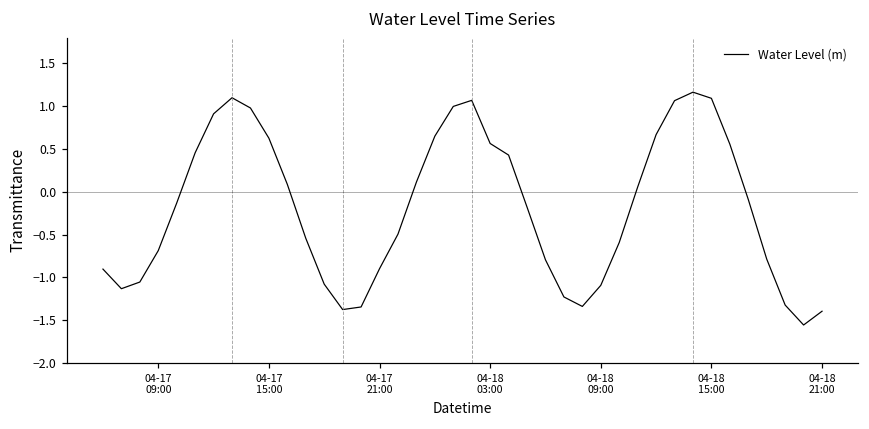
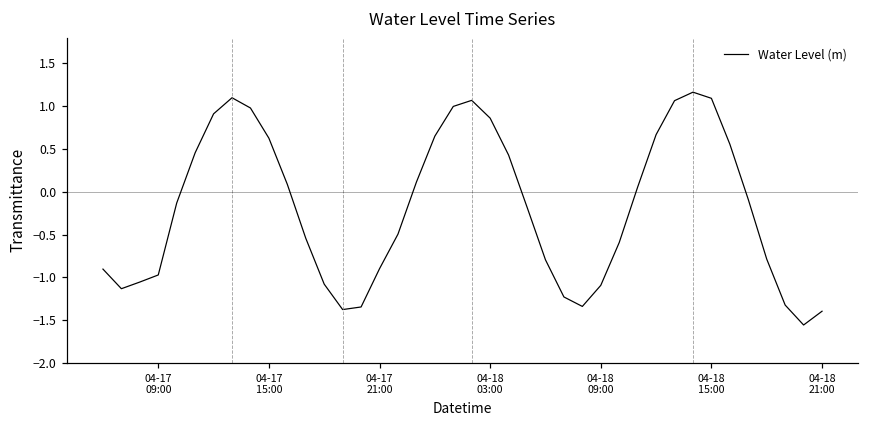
04-17 09:00: -0.7 -> -1.0
04-18 03:00: 0.6 -> 0.9
